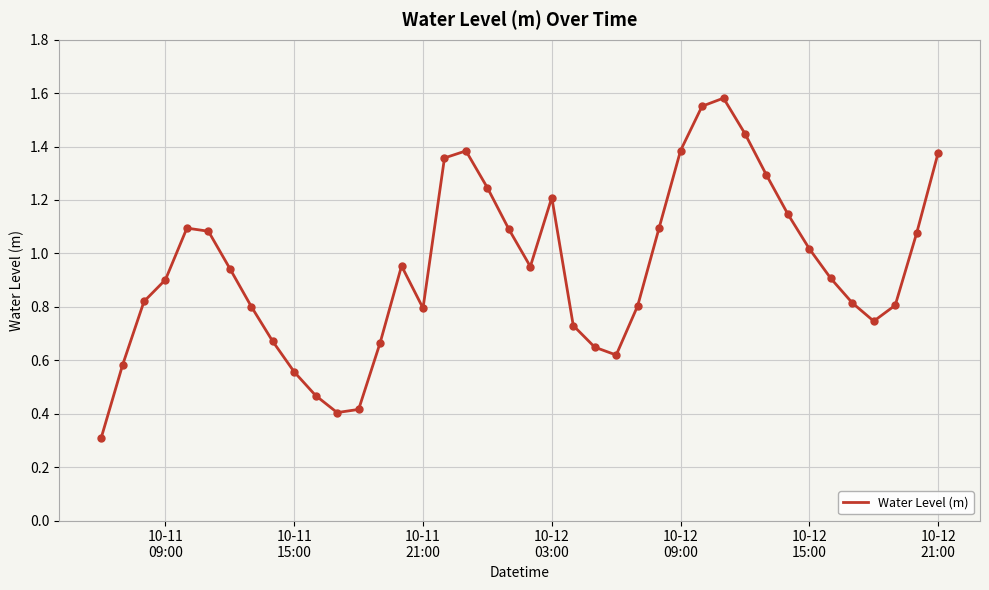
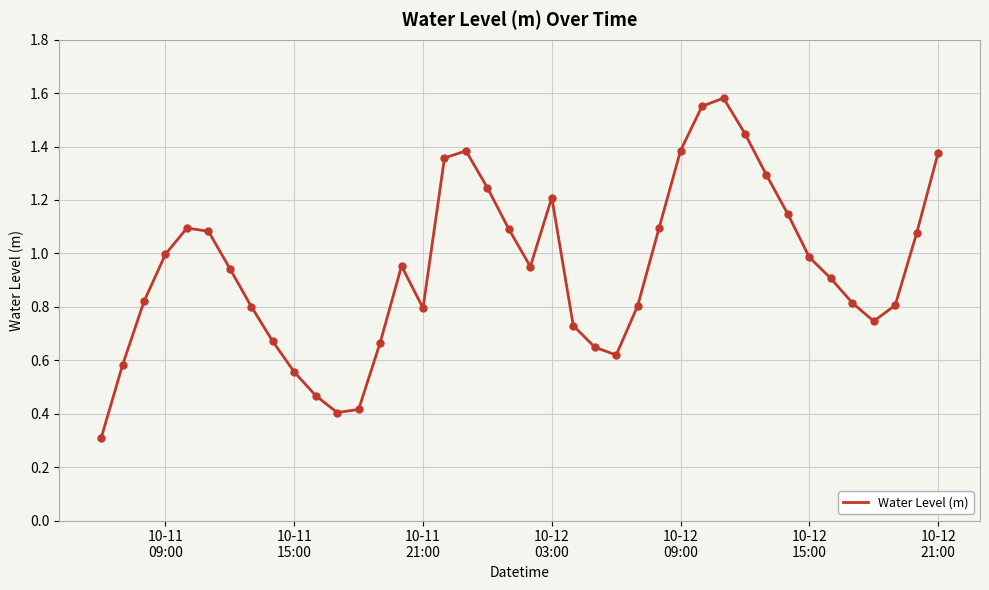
10-11 09:00: 0.90 -> 1.00
10-12 15:00: 1.02 -> 0.99
